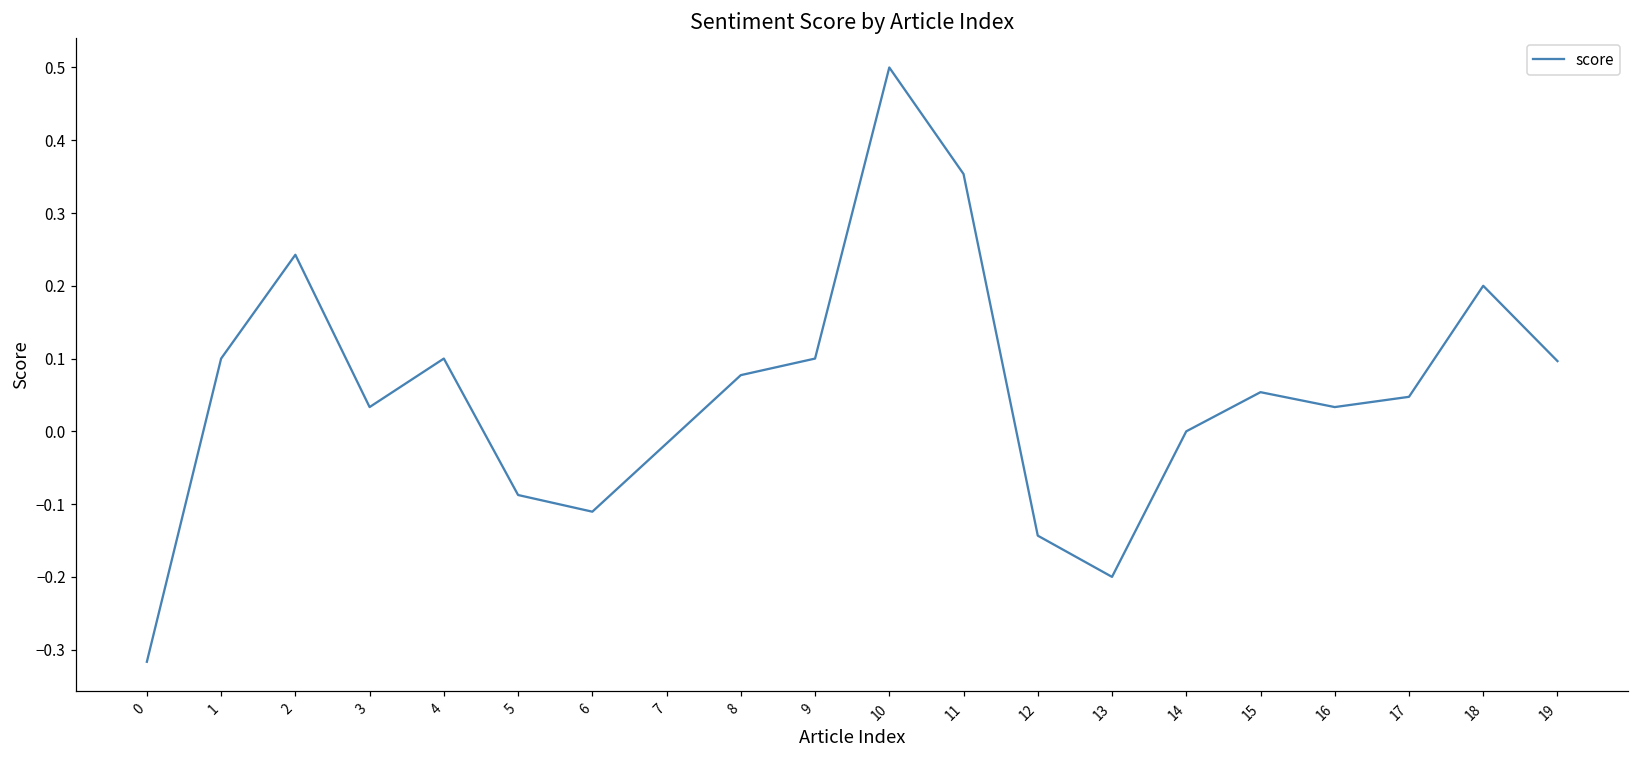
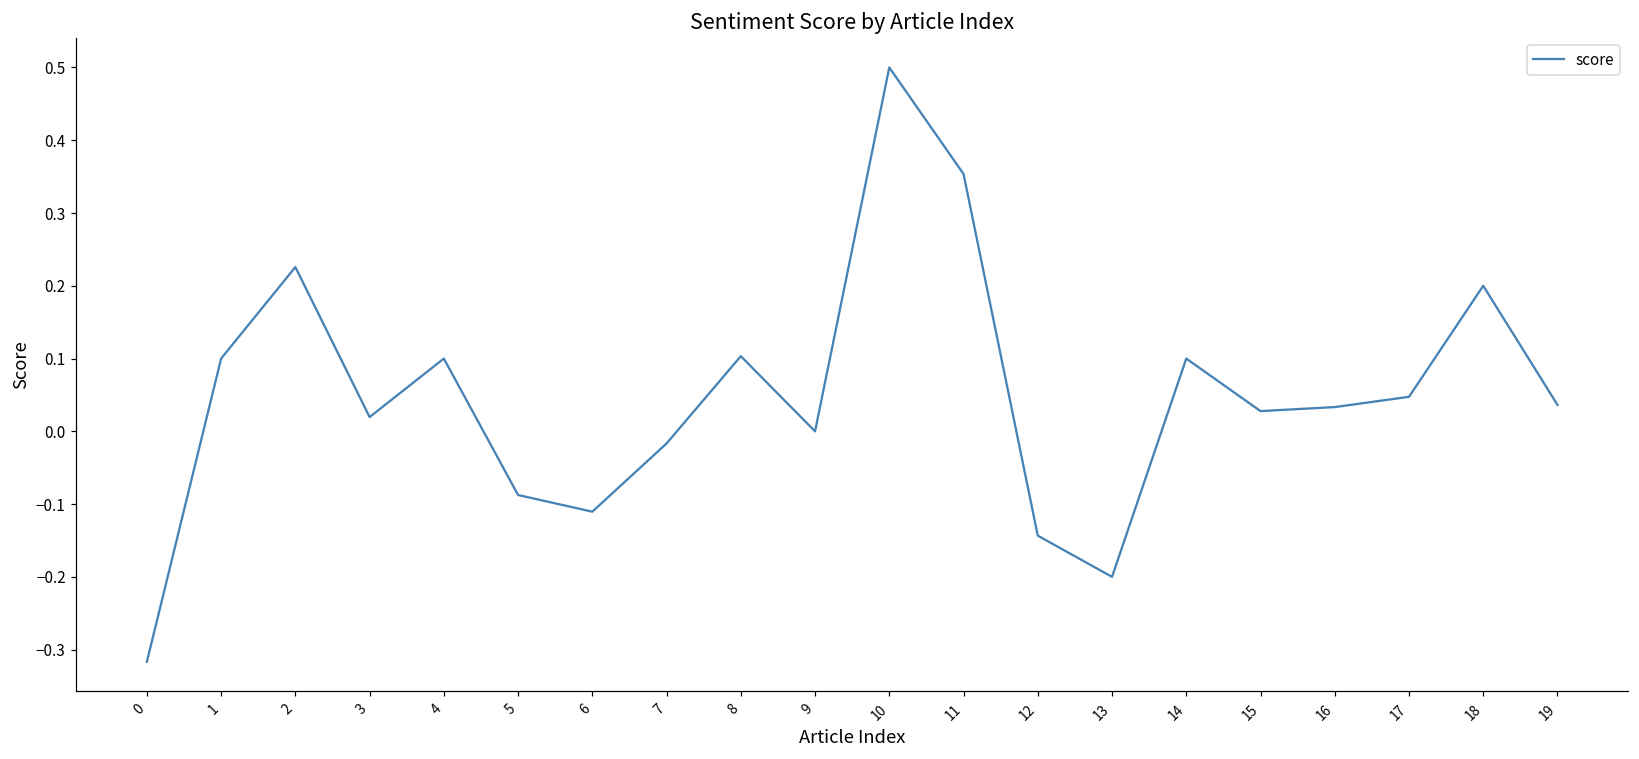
2: 0.24 -> 0.23
3: 0.03 -> 0.02
8: 0.08 -> 0.10
9: 0.1 -> 0.0
14: 0.0 -> 0.1
15: 0.05 -> 0.03
19: 0.10 -> 0.04
